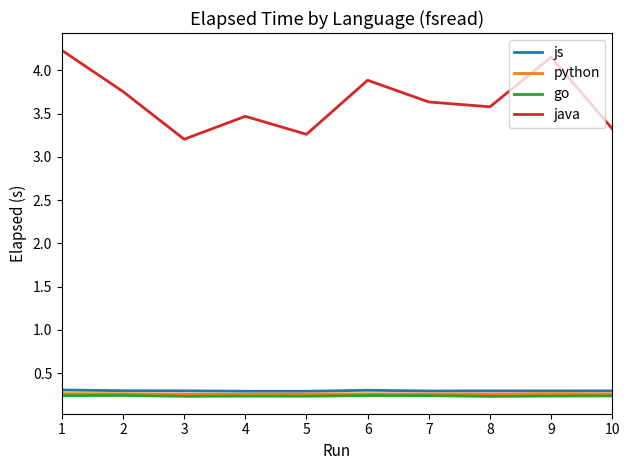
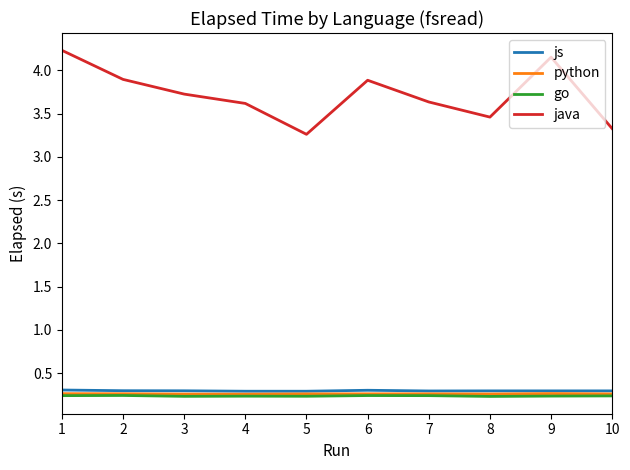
java, 2: 3.8 -> 3.9
java, 3: 3.2 -> 3.7
java, 4: 3.5 -> 3.6
java, 8: 3.6 -> 3.5
